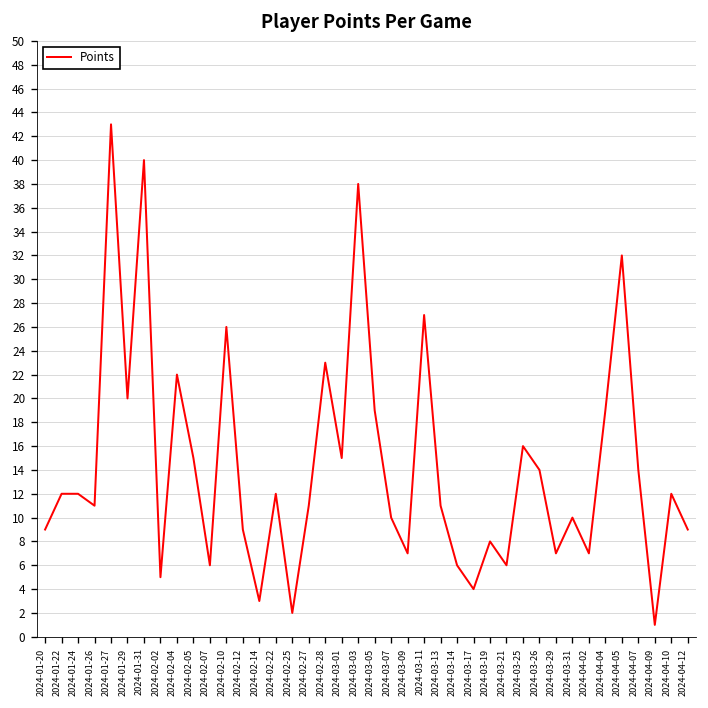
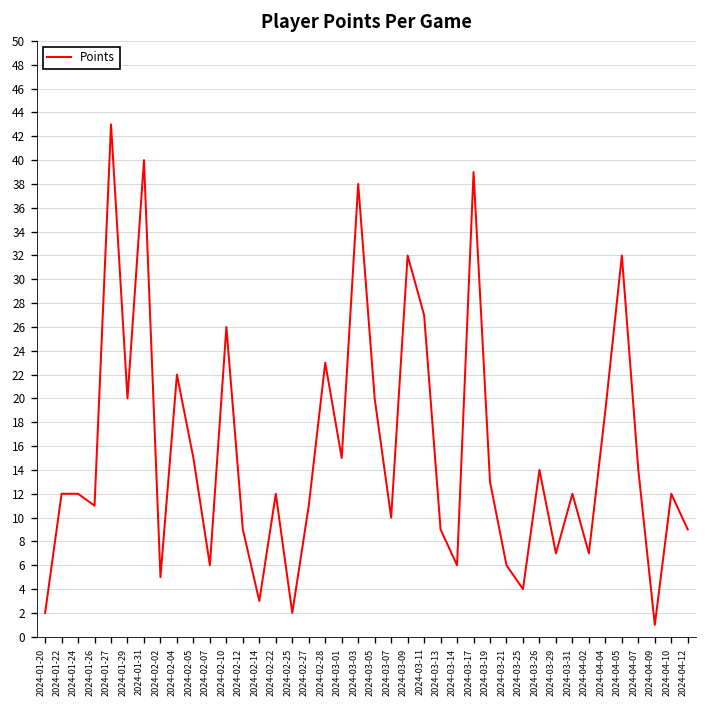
2024-01-20: 9 -> 2
2024-03-05: 19 -> 20
2024-03-09: 7 -> 32
2024-03-13: 11 -> 9
2024-03-17: 4 -> 39
2024-03-19: 8 -> 13
2024-03-25: 16 -> 4
2024-03-31: 10 -> 12
